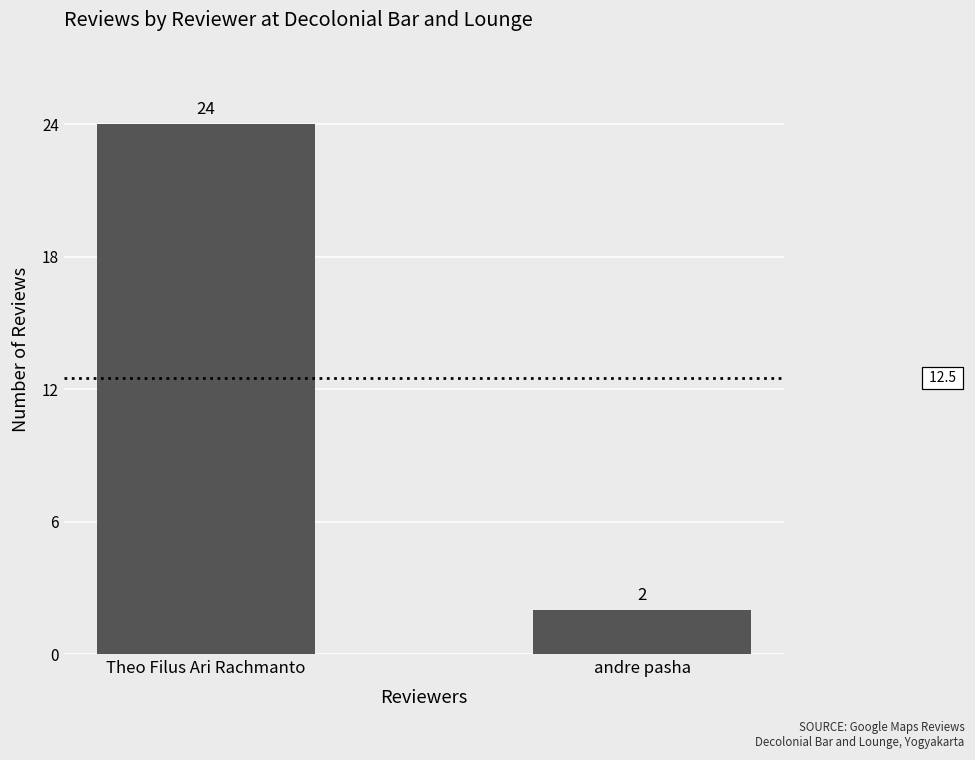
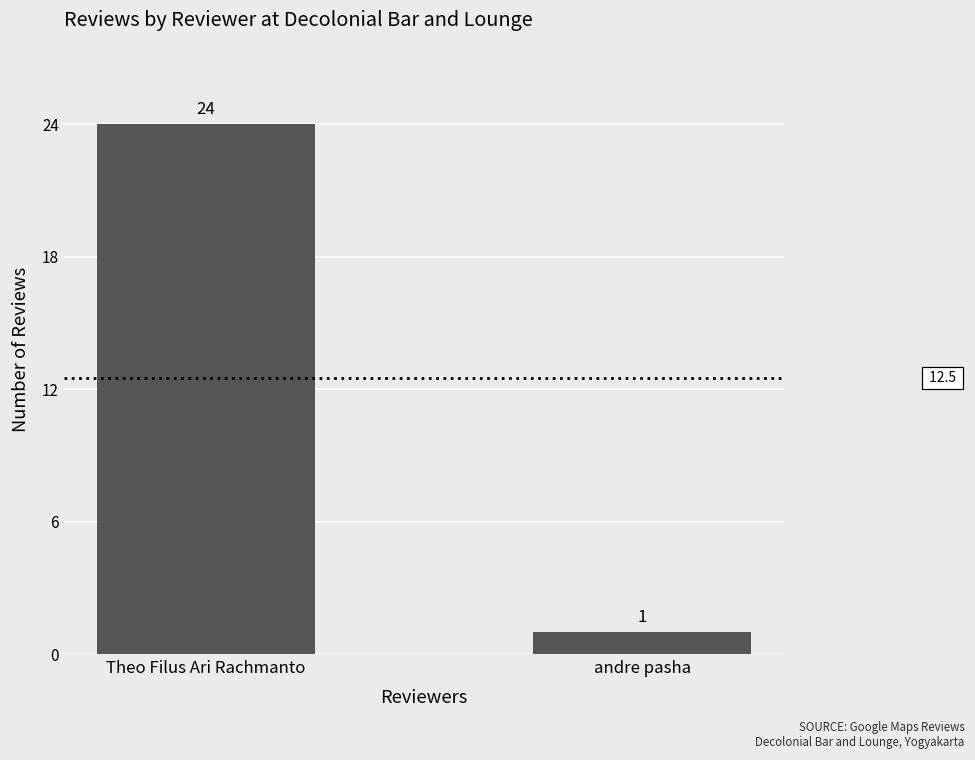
andre pasha: 2 -> 1
